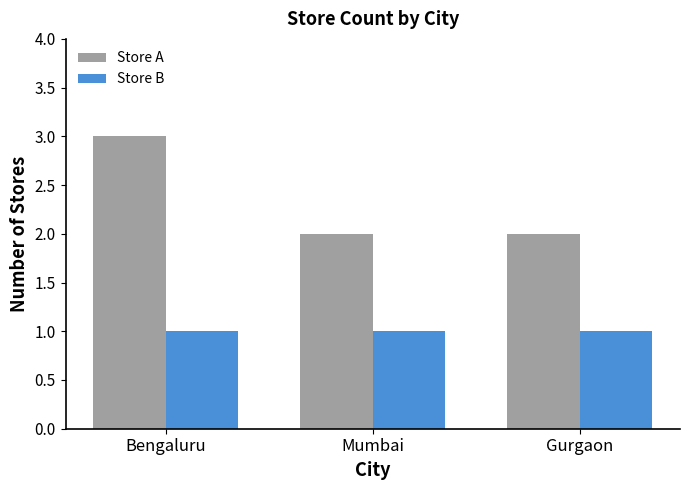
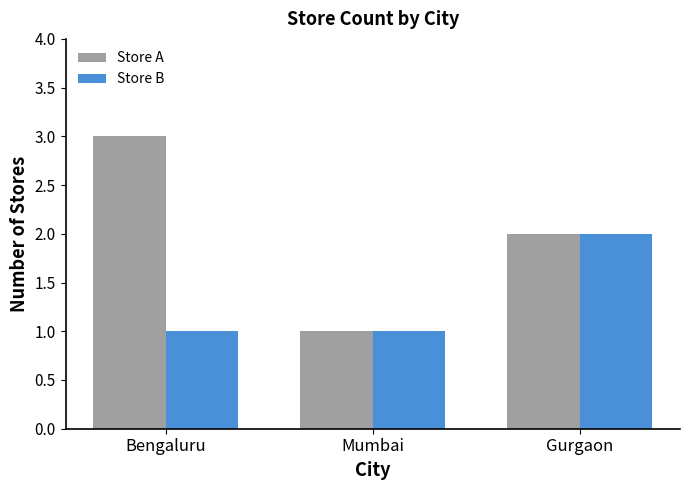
Store A, Mumbai: 2 -> 1
Store B, Gurgaon: 1 -> 2
